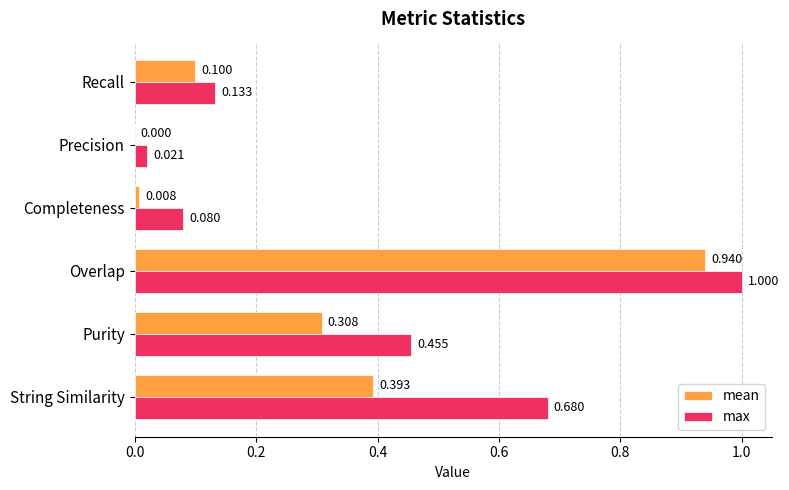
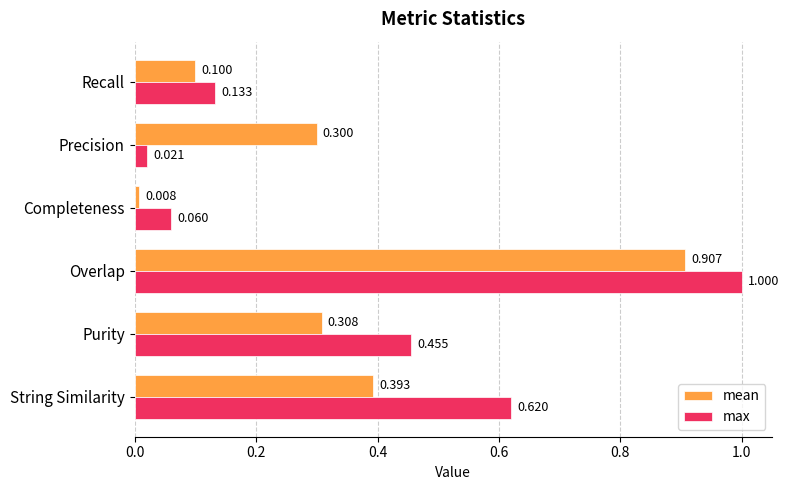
mean, Precision: 0.000 -> 0.300
max, Completeness: 0.080 -> 0.060
mean, Overlap: 0.940 -> 0.907
max, String Similarity: 0.680 -> 0.620
